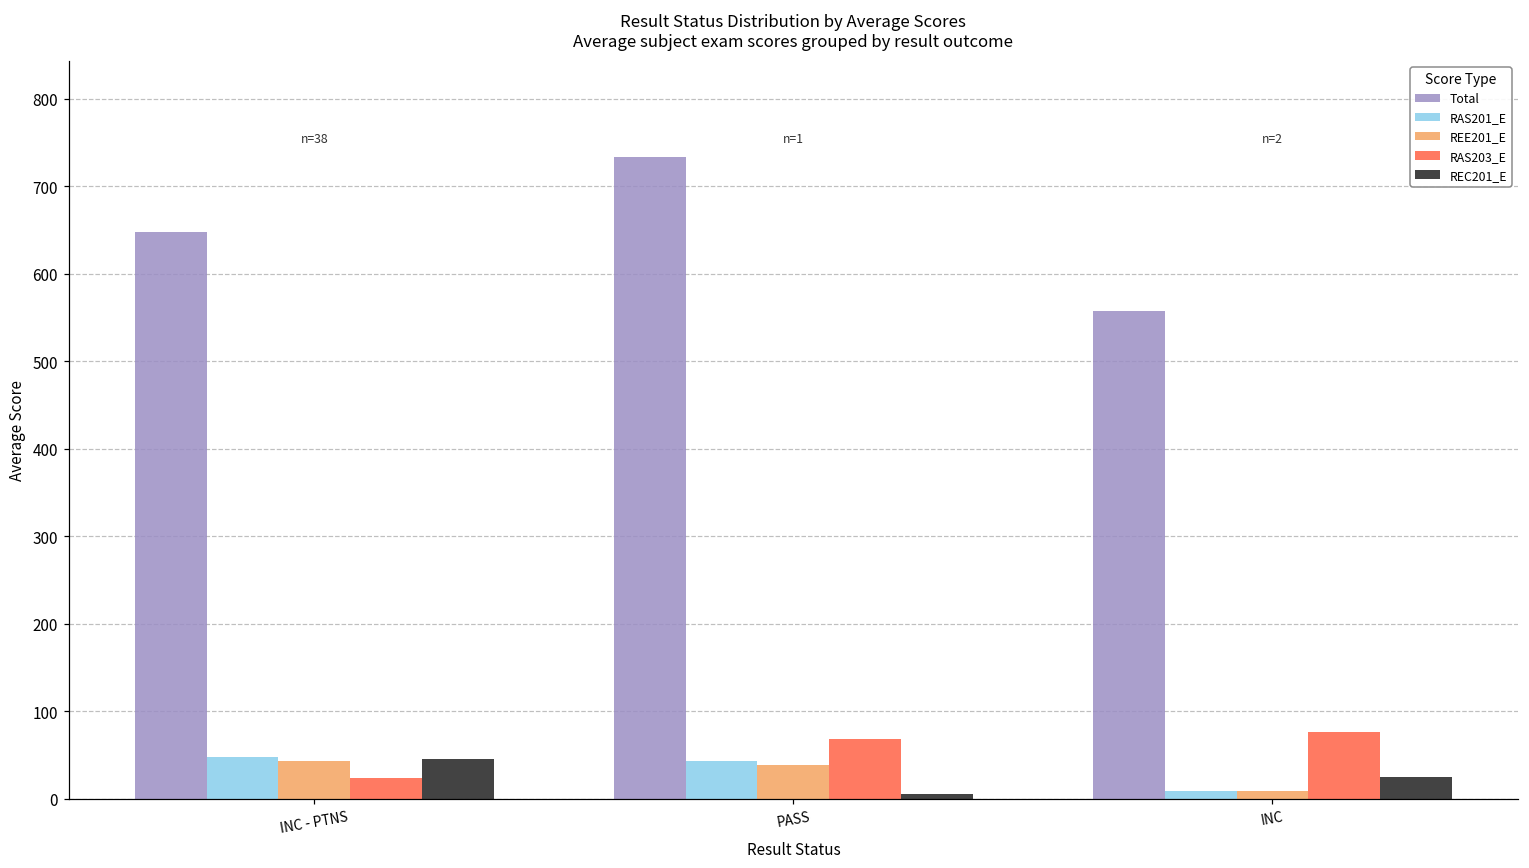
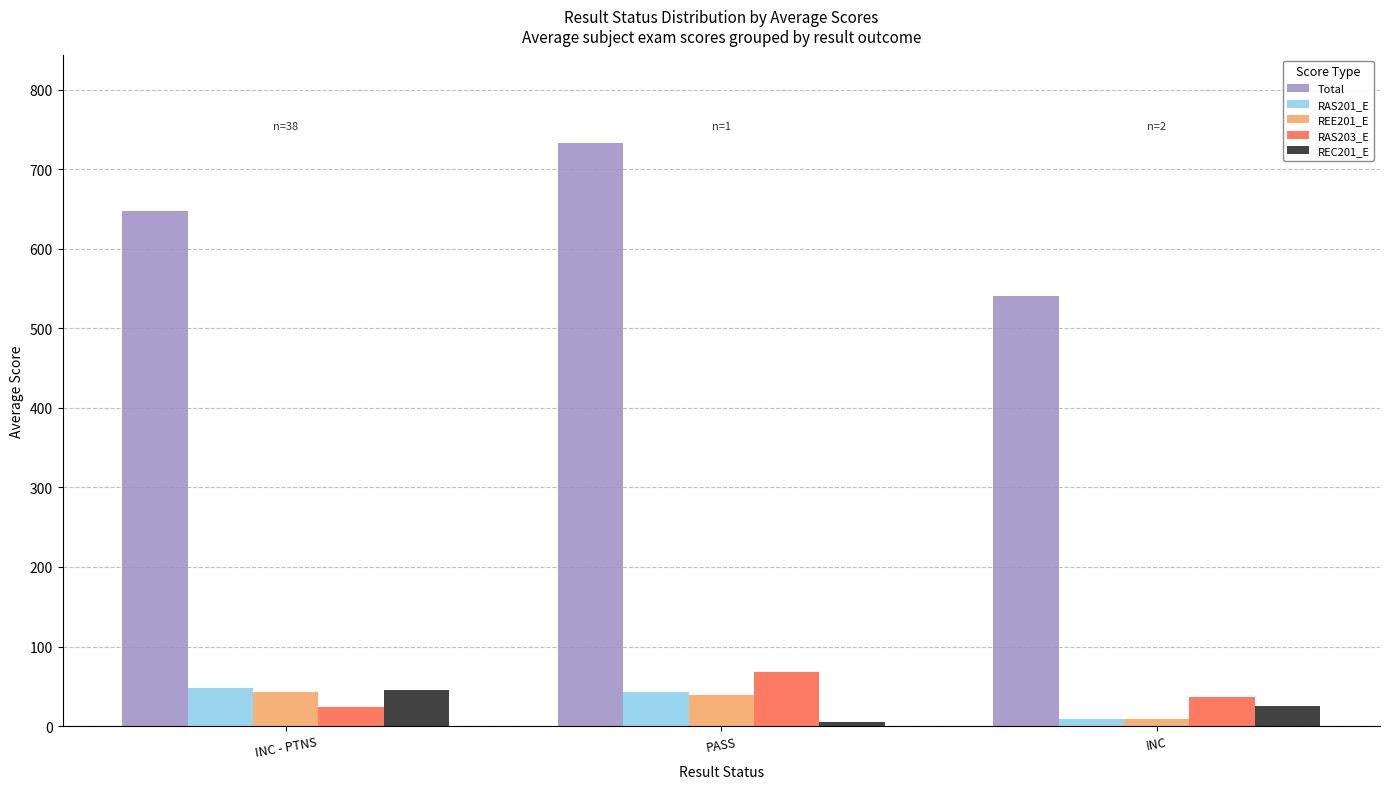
Total, INC: 560 -> 540
RAS203_E, INC: 80 -> 40
